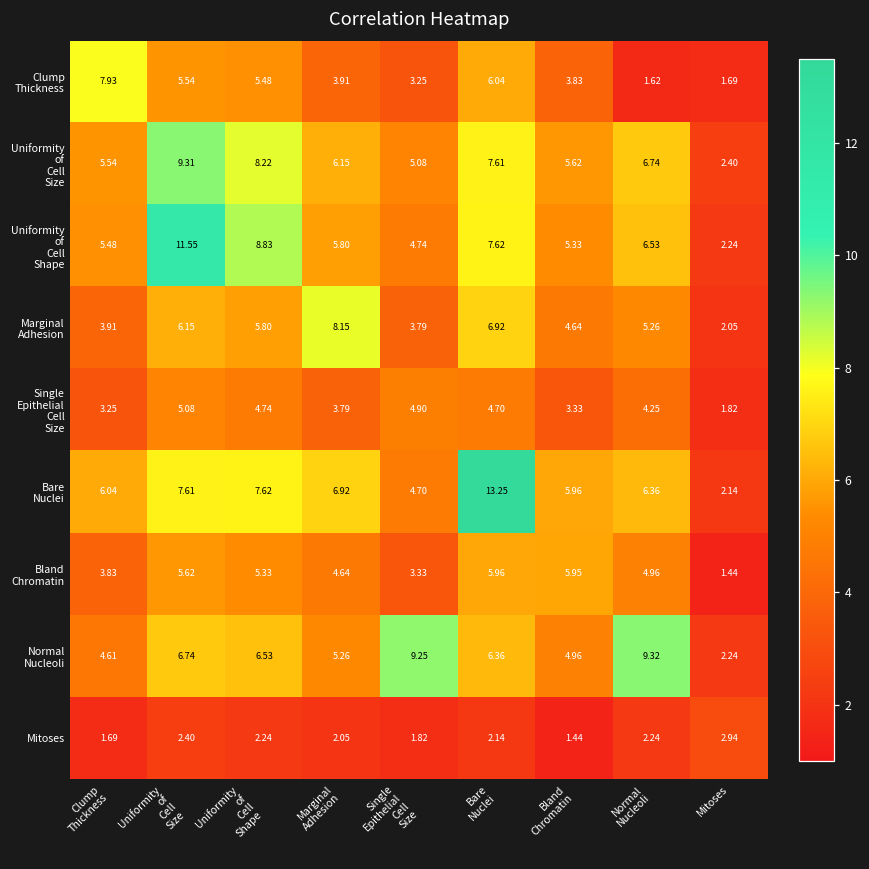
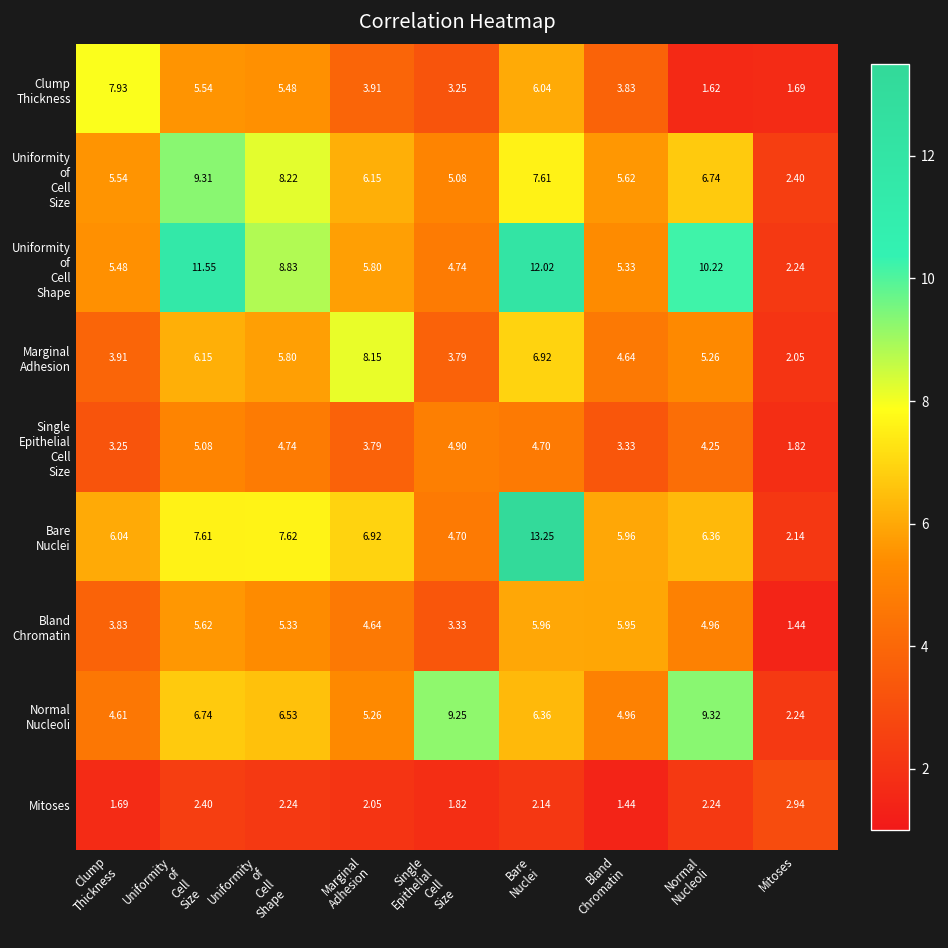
Uniformity of Cell Shape, Bare Nuclei: 7.62 -> 12.02
Uniformity of Cell Shape, Normal Nucleoli: 6.53 -> 10.22
